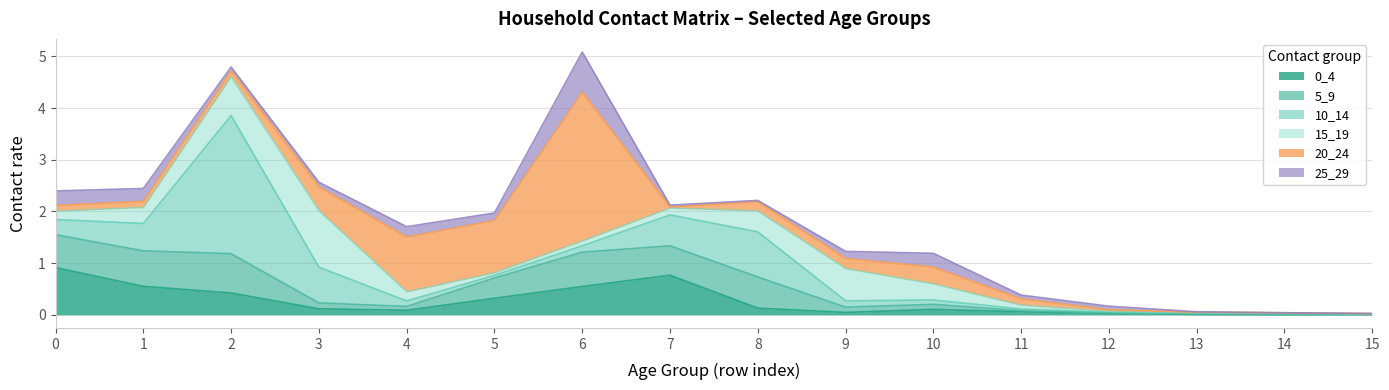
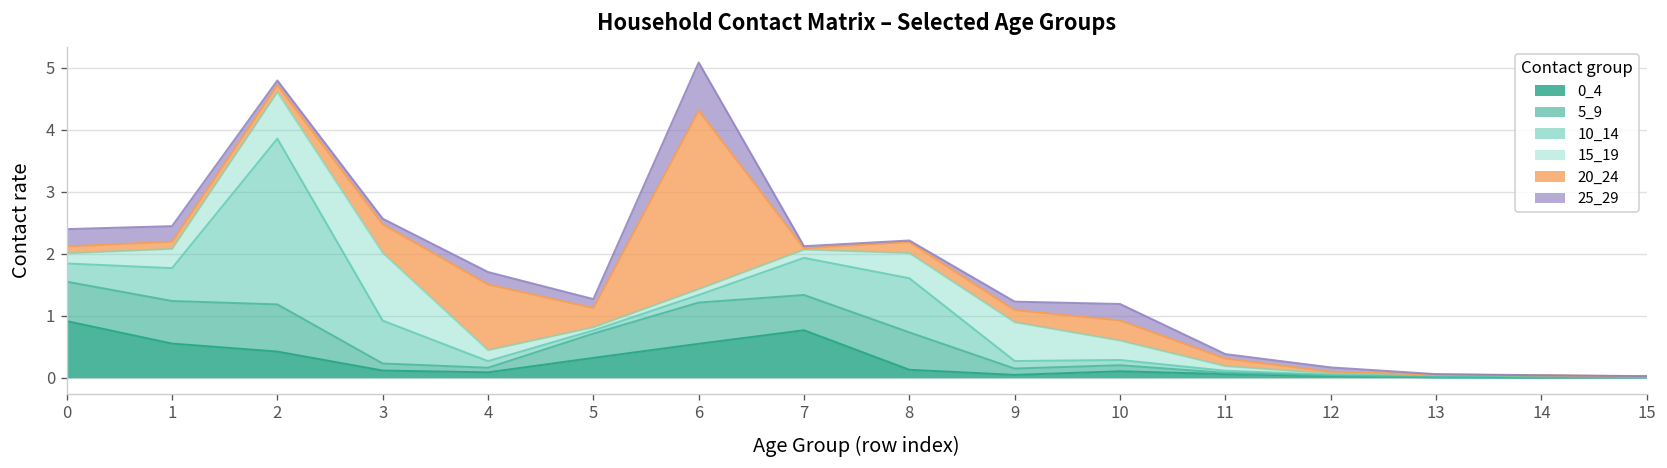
20_24, 5: 1.0 -> 0.3
